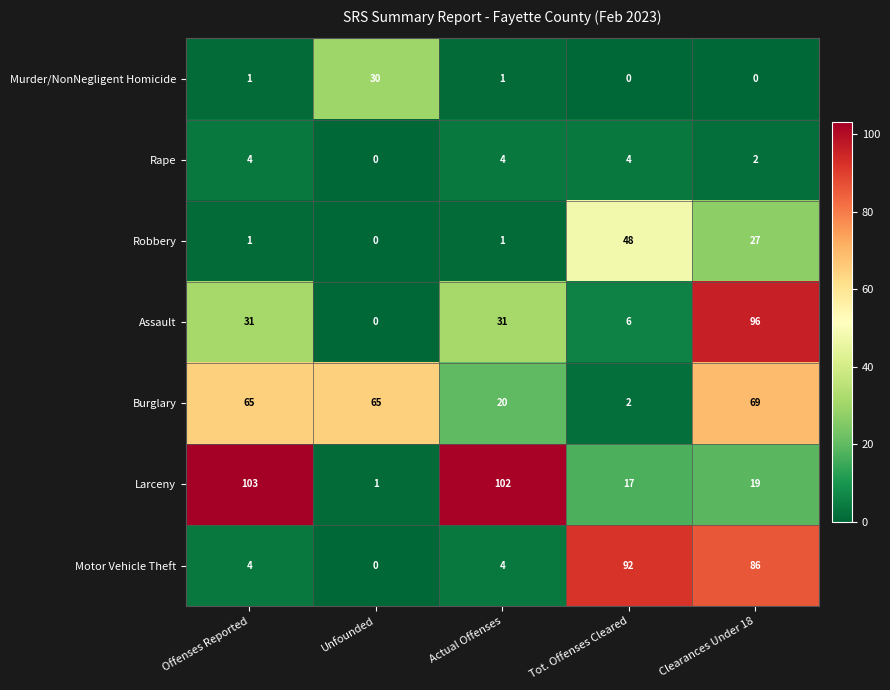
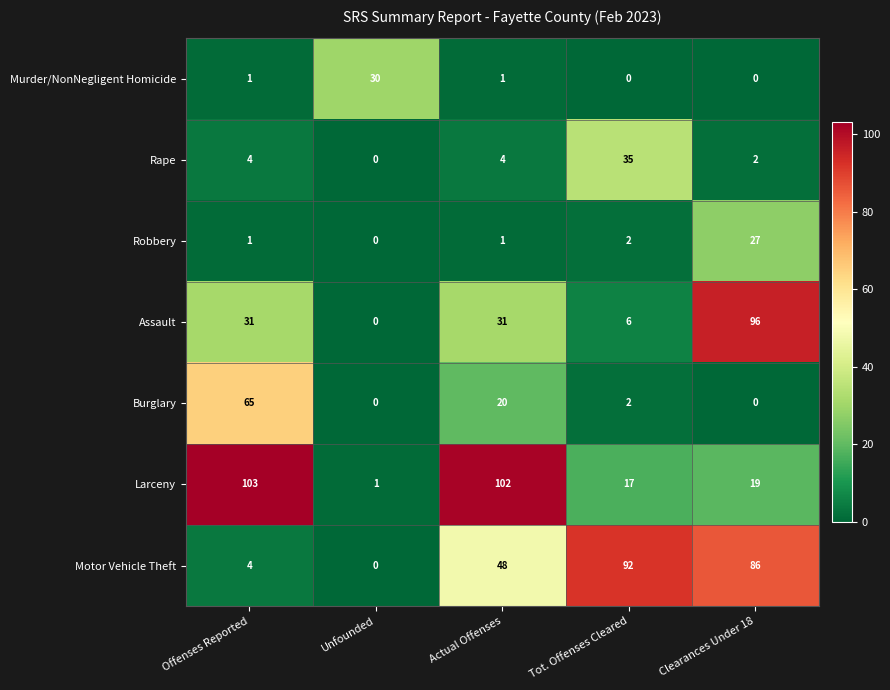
Rape, Tot. Offenses Cleared: 4 -> 35
Robbery, Tot. Offenses Cleared: 48 -> 2
Burglary, Unfounded: 65 -> 0
Burglary, Clearances Under 18: 69 -> 0
Motor Vehicle Theft, Actual Offenses: 4 -> 48
